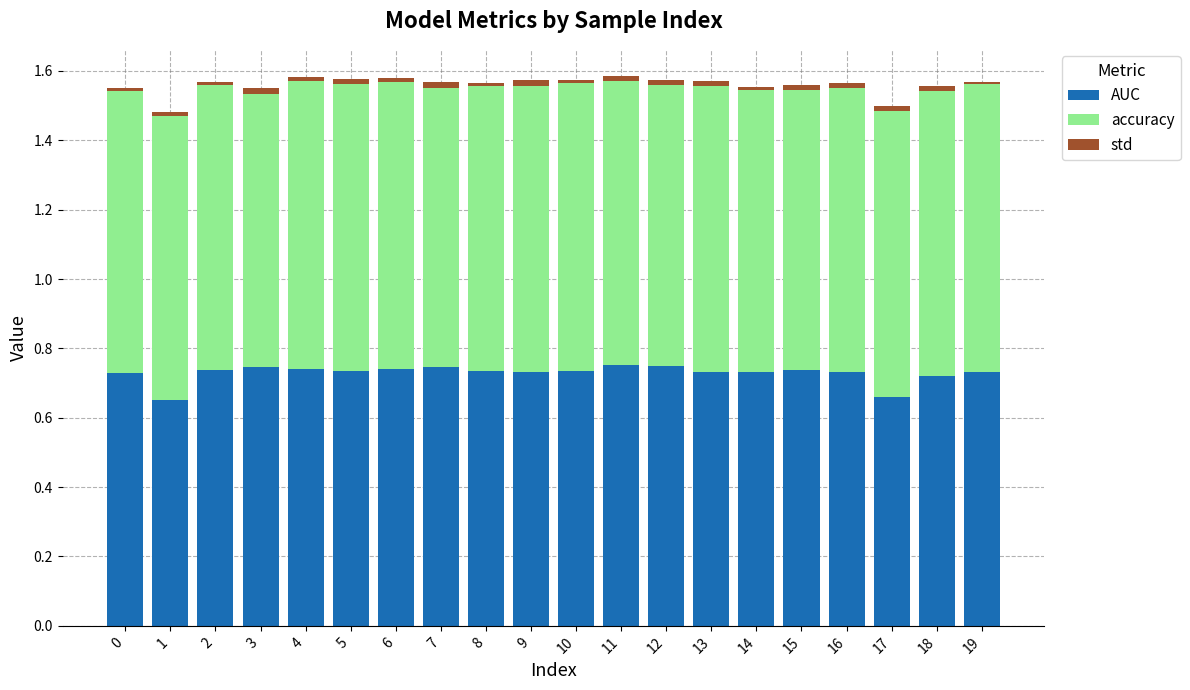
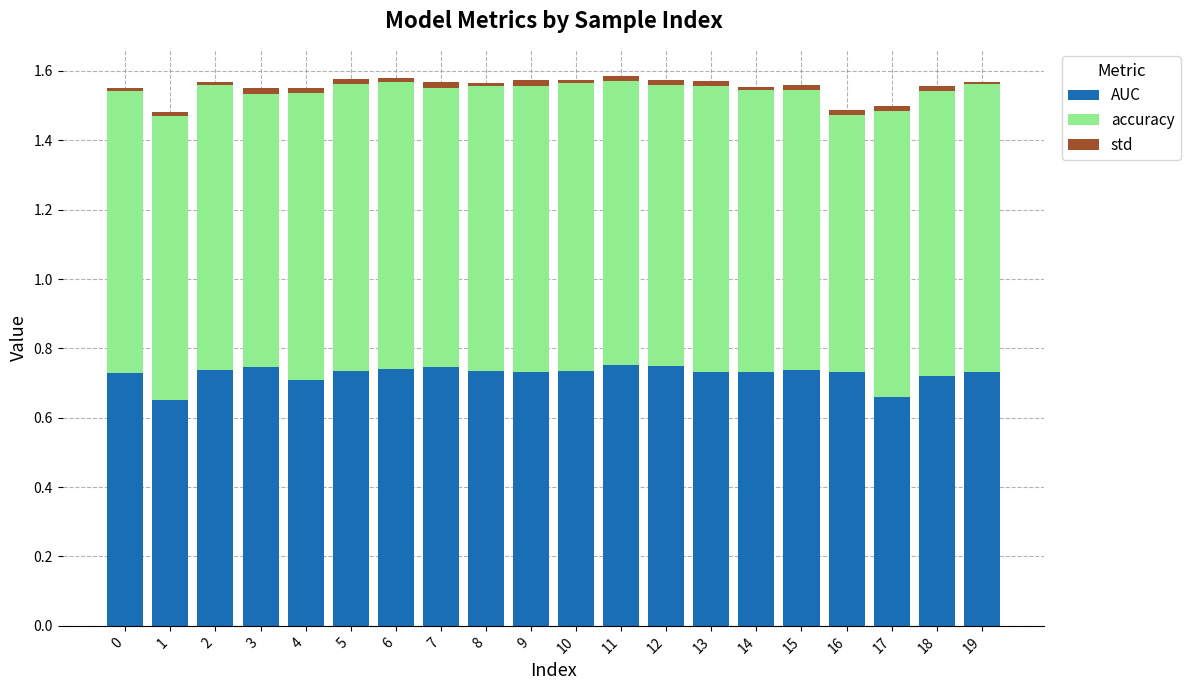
AUC, 4: 0.74 -> 0.71
accuracy, 16: 0.82 -> 0.74
